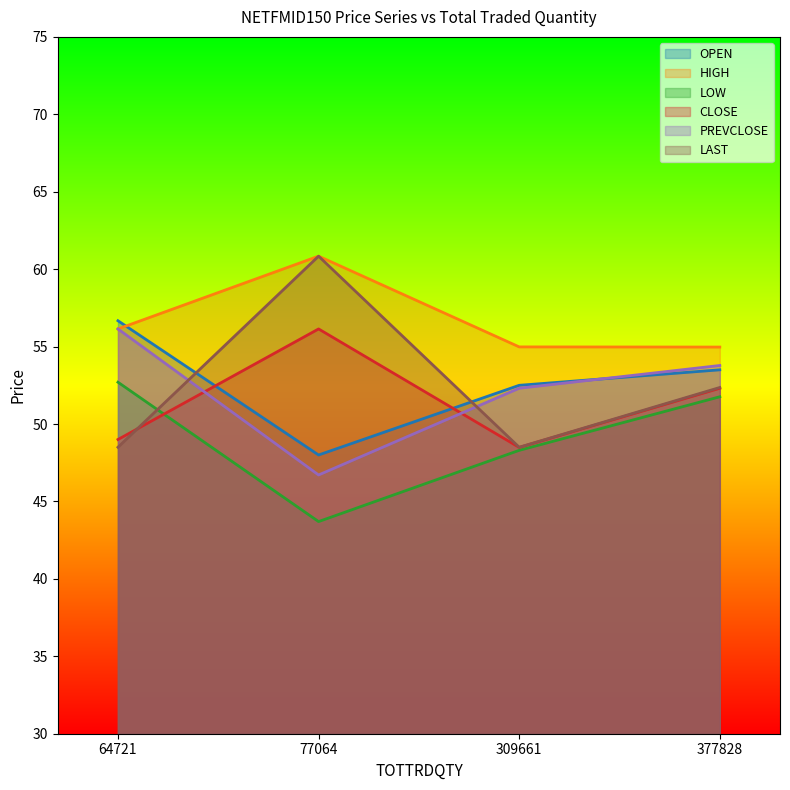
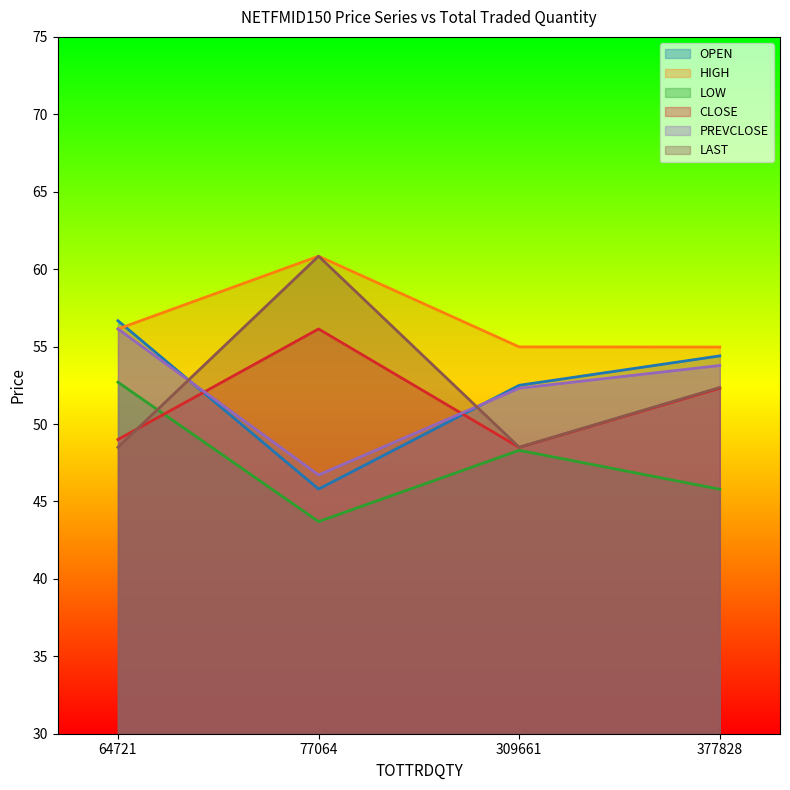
OPEN, 77064: 48.0 -> 45.8
OPEN, 377828: 53.5 -> 54.4
LOW, 377828: 51.8 -> 45.8
